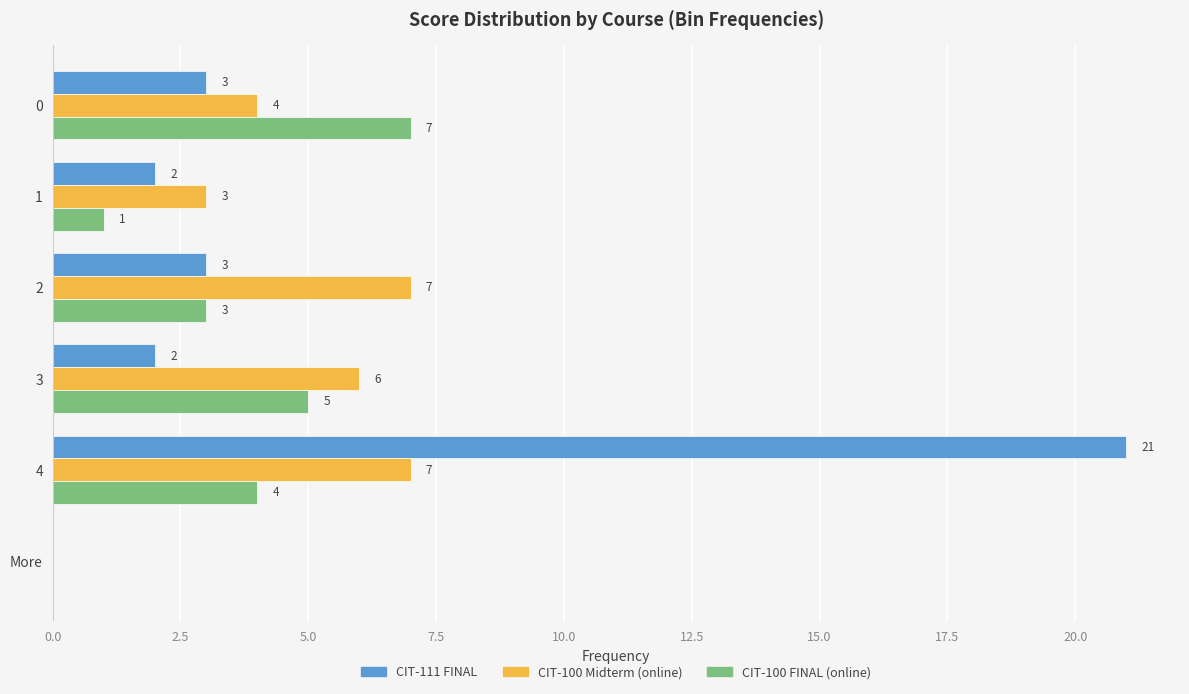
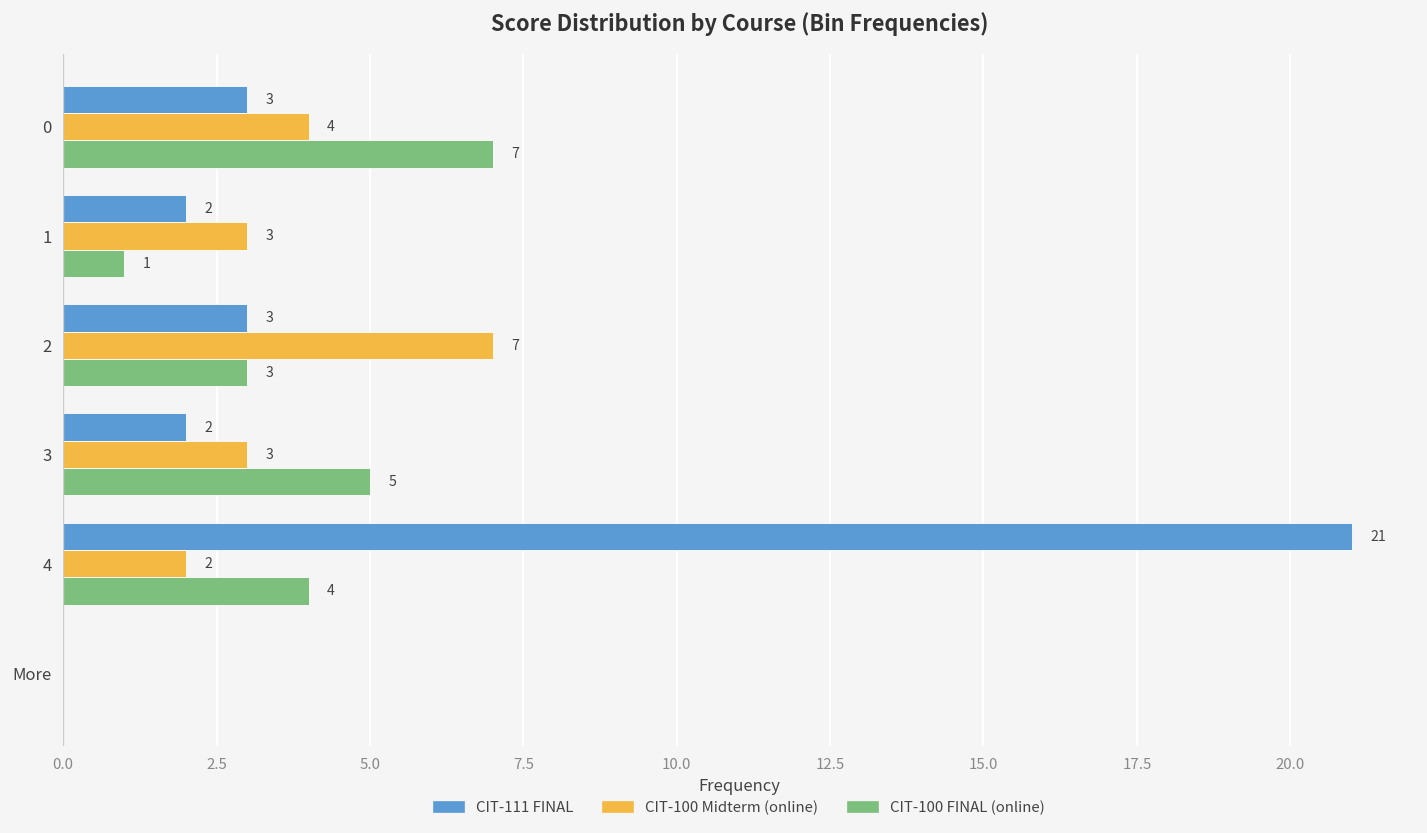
CIT-100 Midterm (online), 3: 6 -> 3
CIT-100 Midterm (online), 4: 7 -> 2
